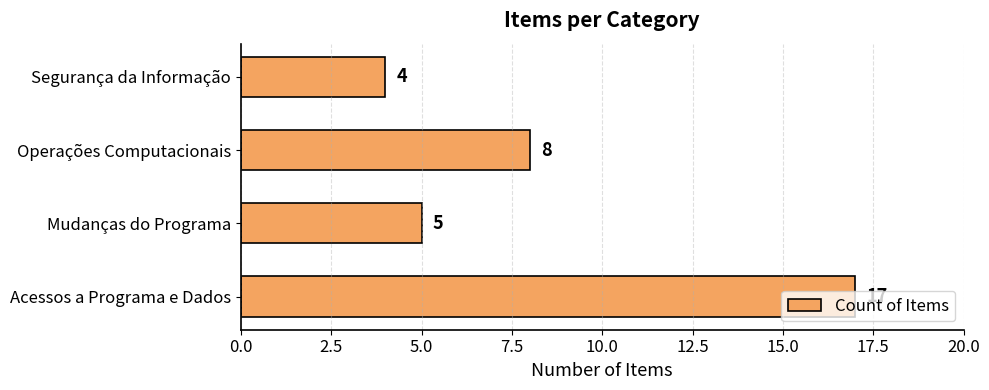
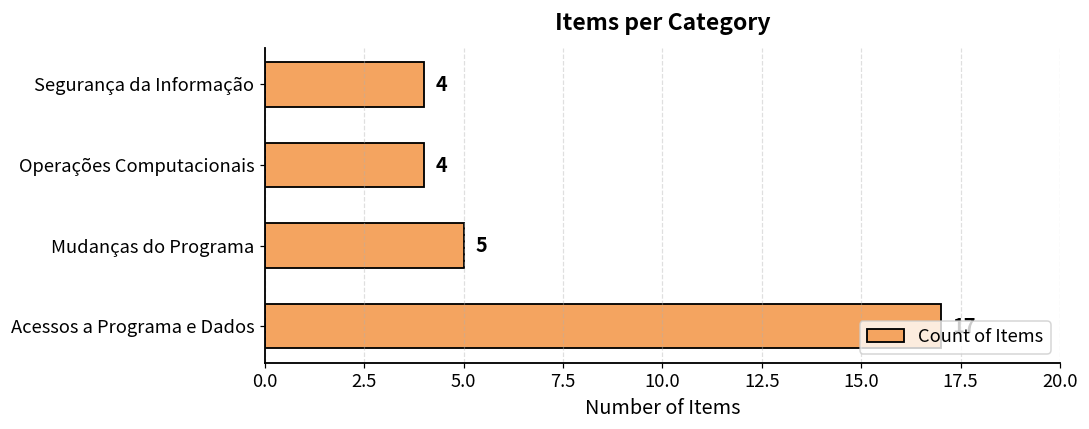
Operações Computacionais: 8 -> 4
